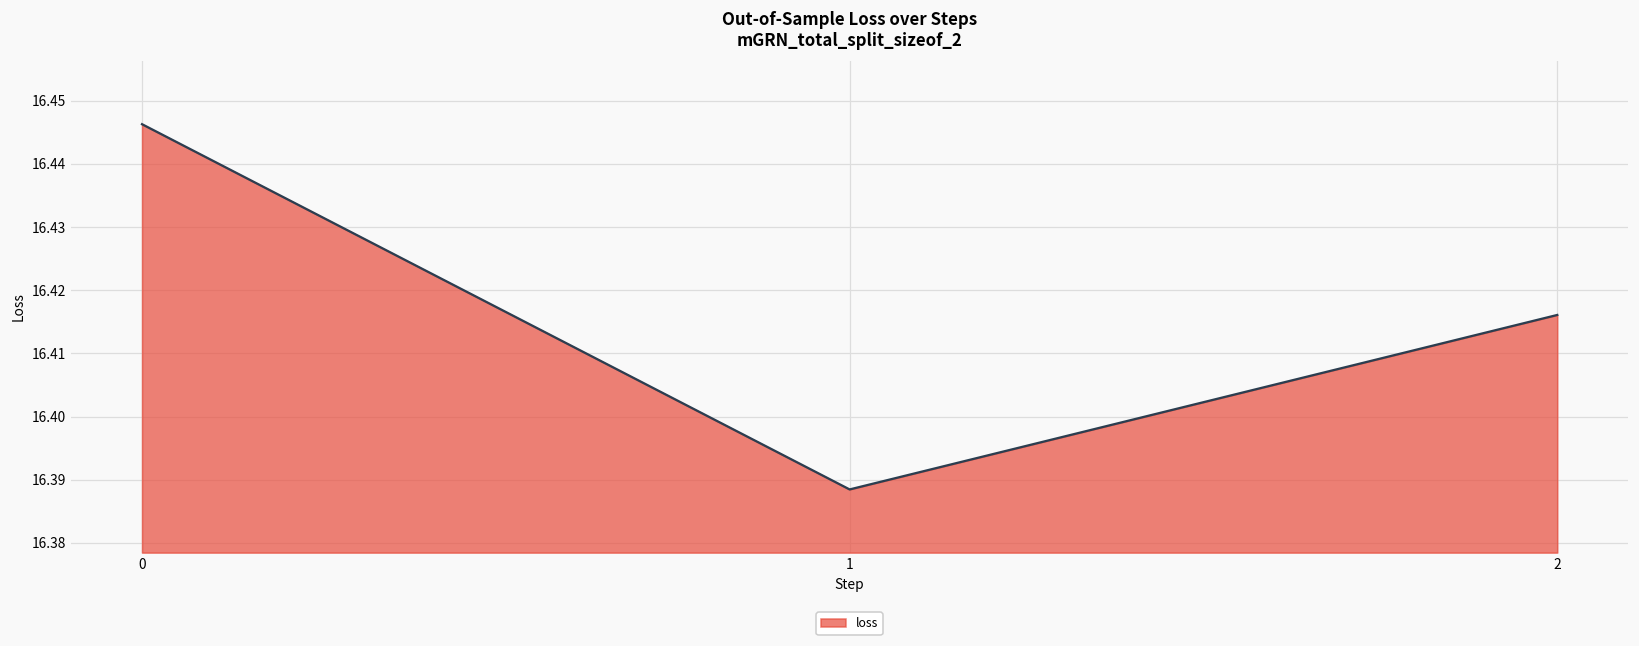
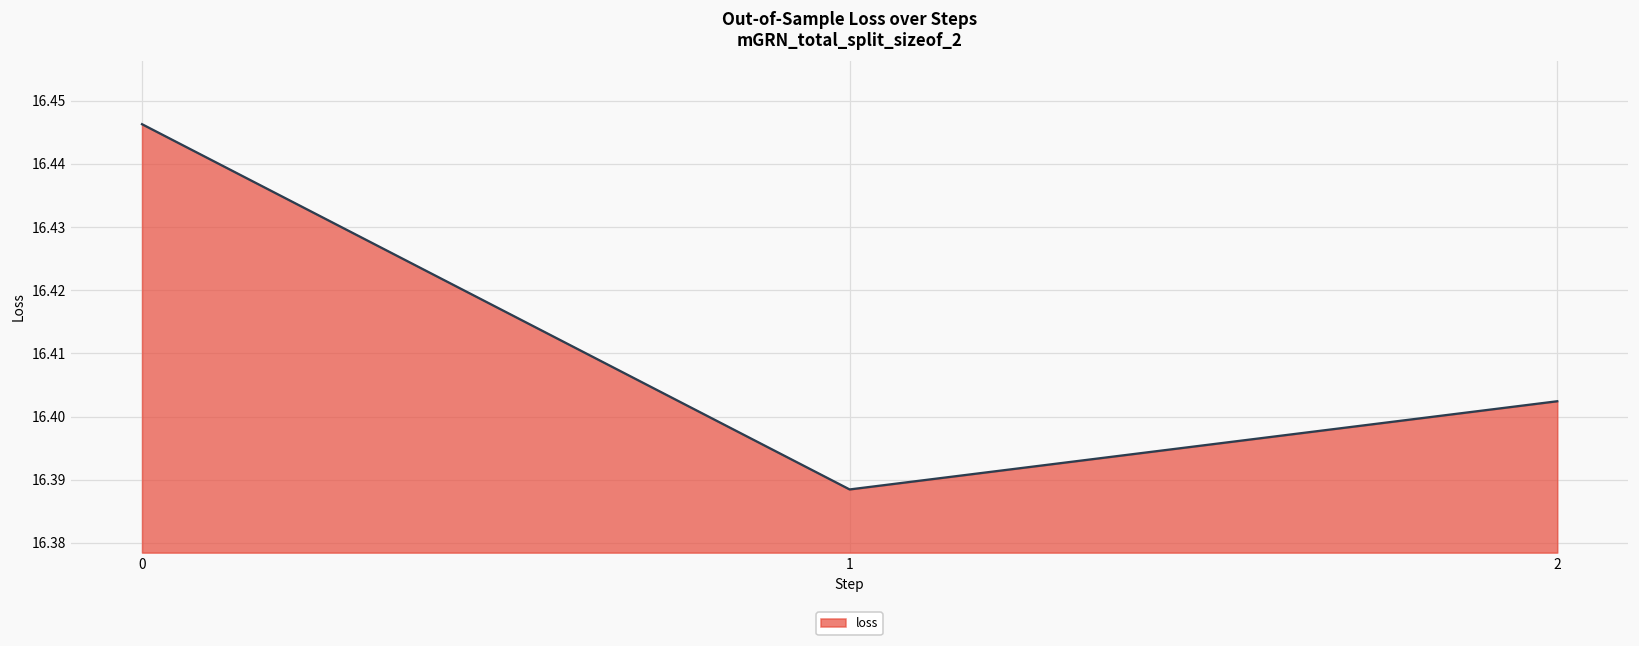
2: 16.416 -> 16.402
